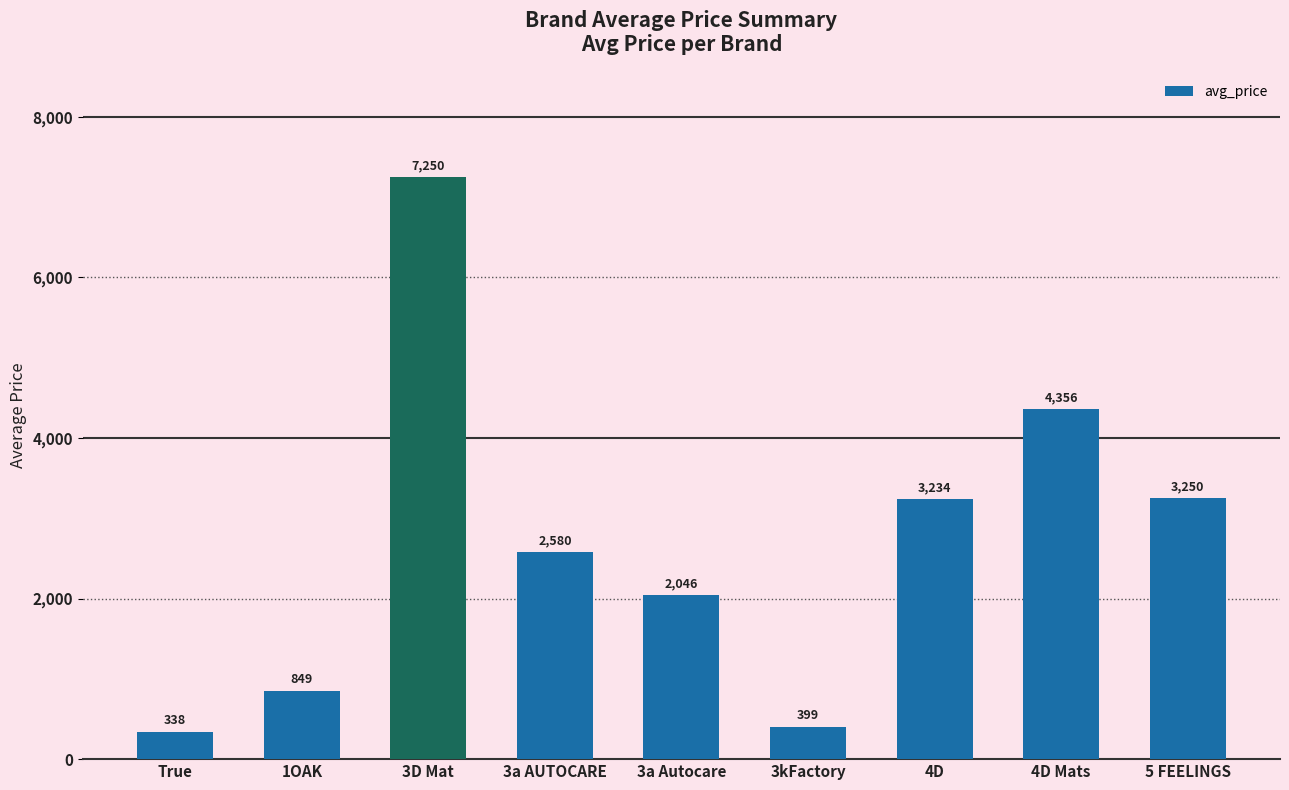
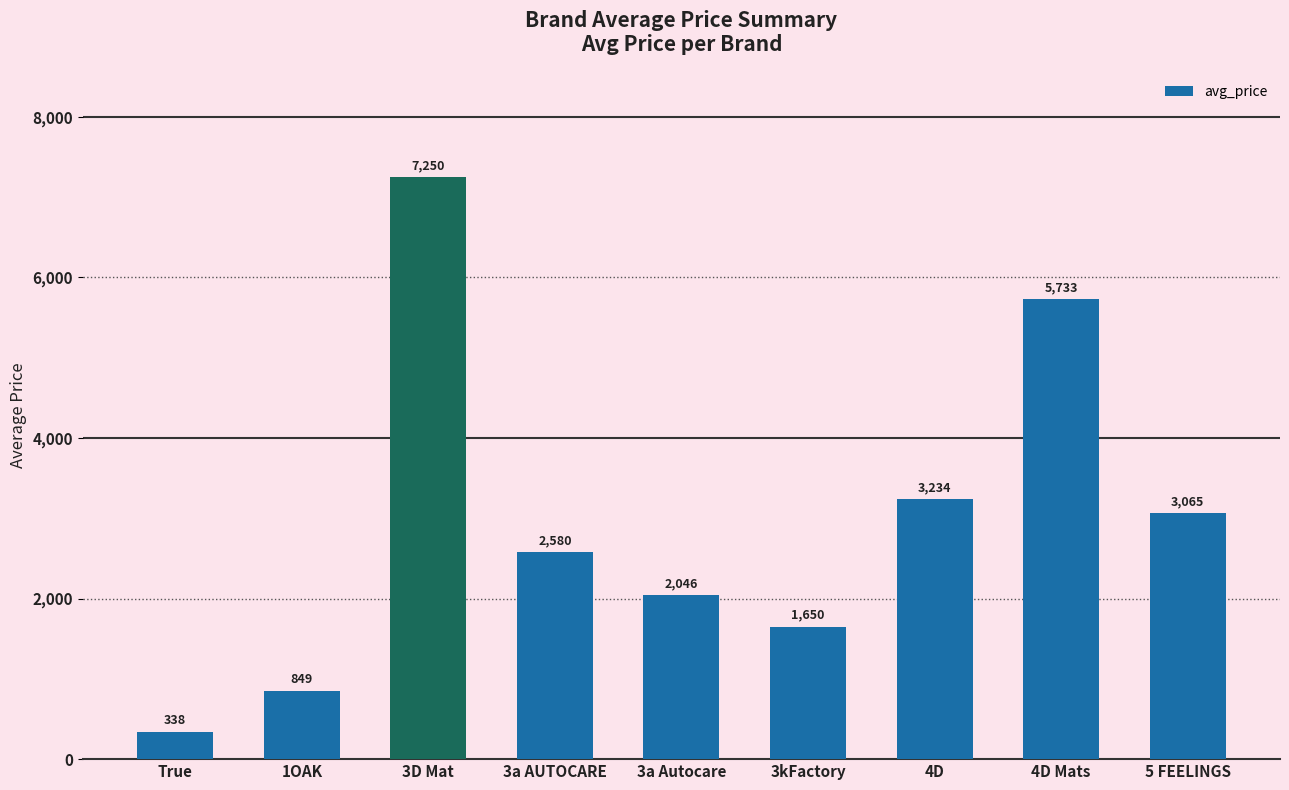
3kFactory: 399 -> 1,650
4D Mats: 4,356 -> 5,733
5 FEELINGS: 3,250 -> 3,065
